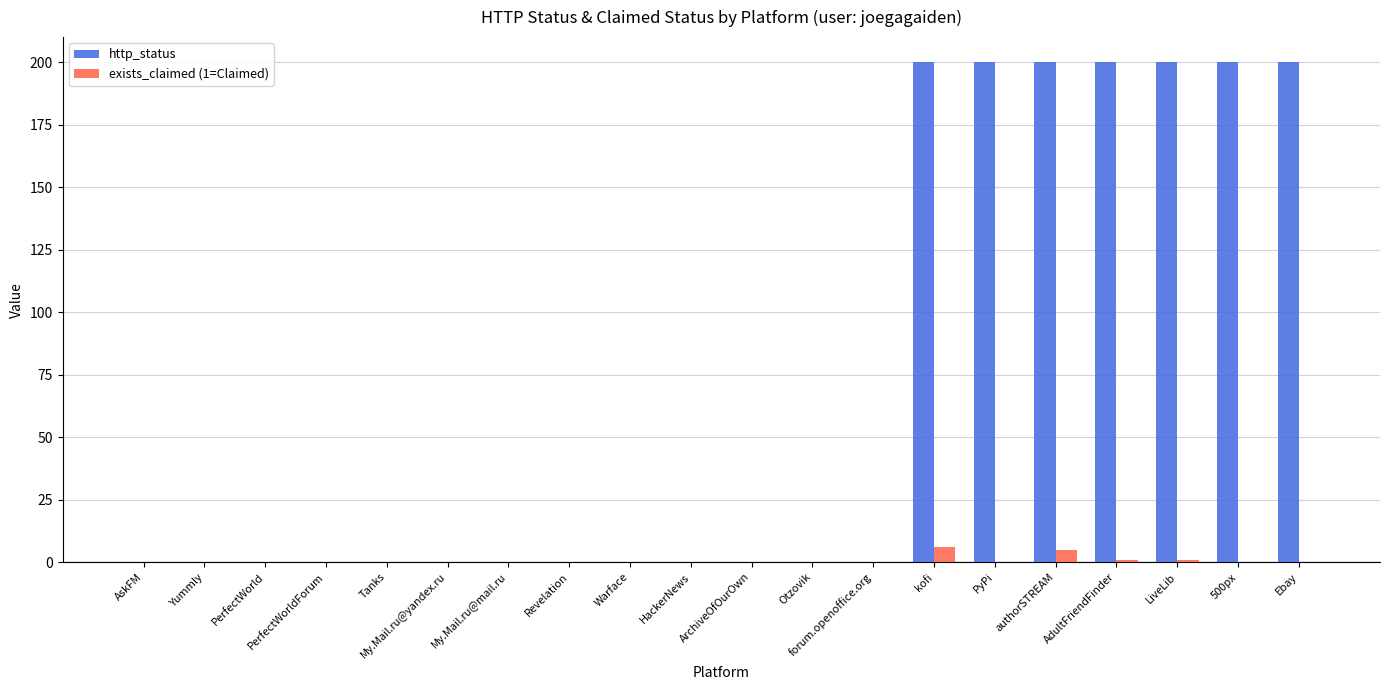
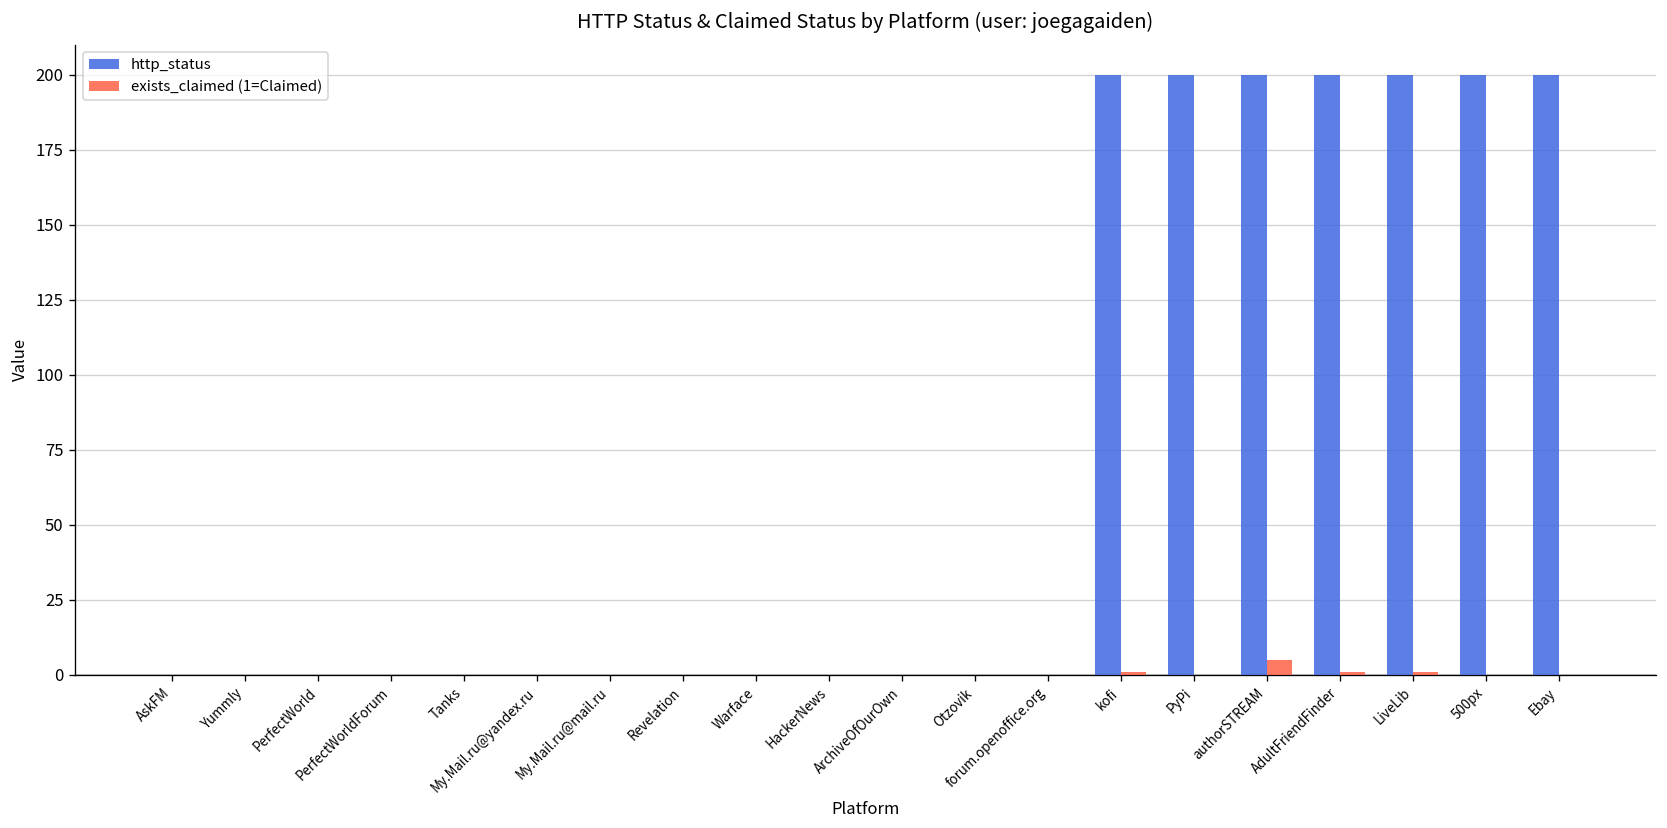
exists_claimed (1=Claimed), kofi: 6 -> 1
